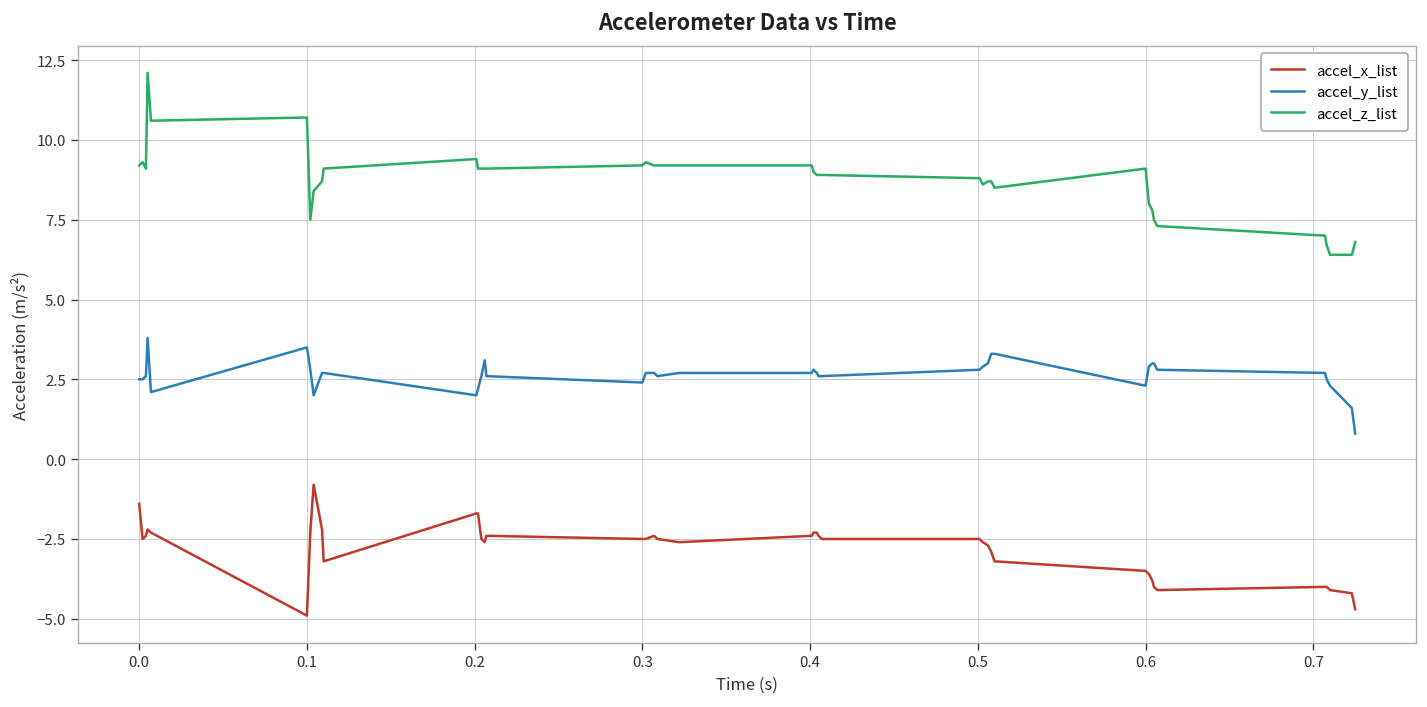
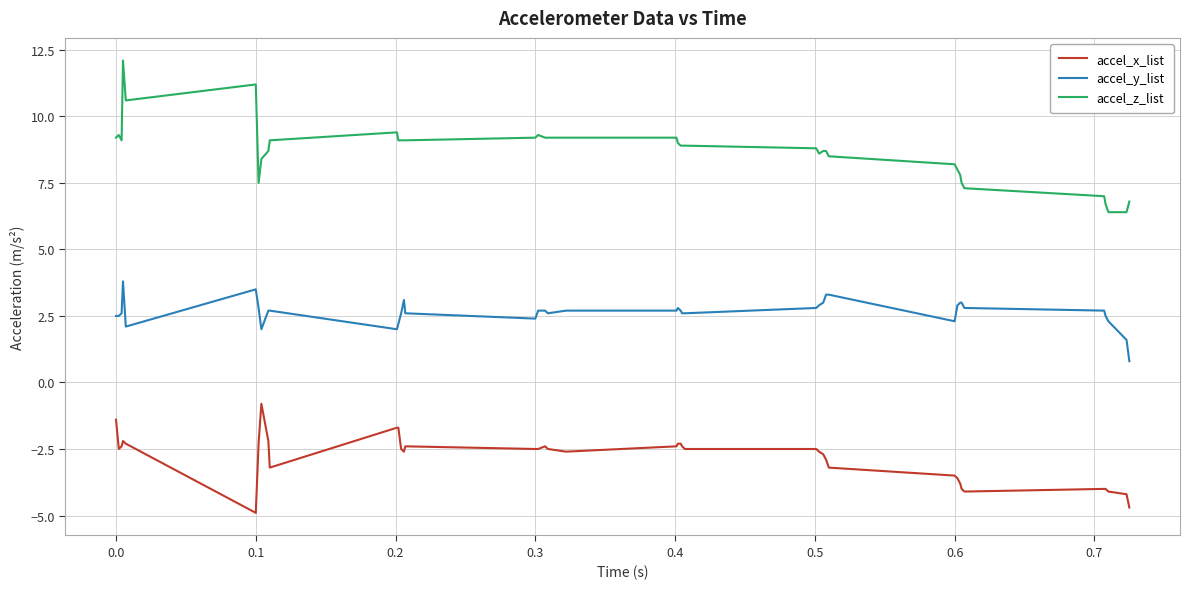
accel_z_list, 0.1: 10.7 -> 11.2
accel_z_list, 0.6: 9.1 -> 8.2
